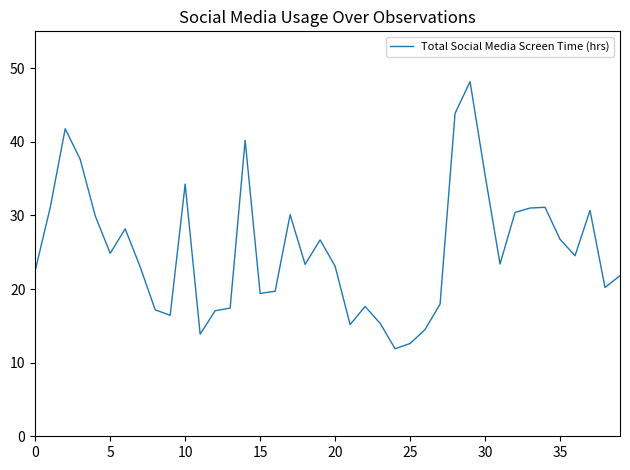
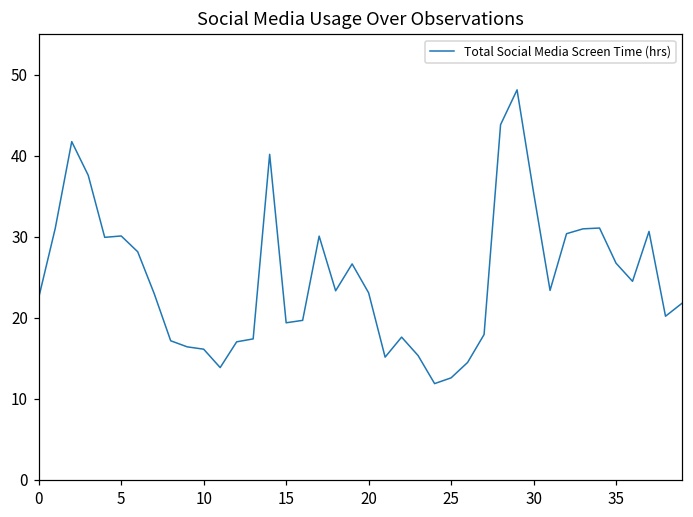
5: 25 -> 30
10: 34 -> 16
